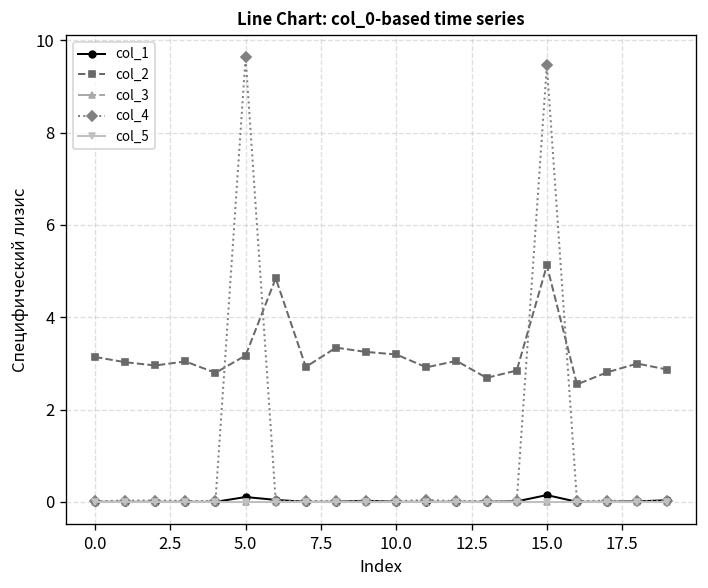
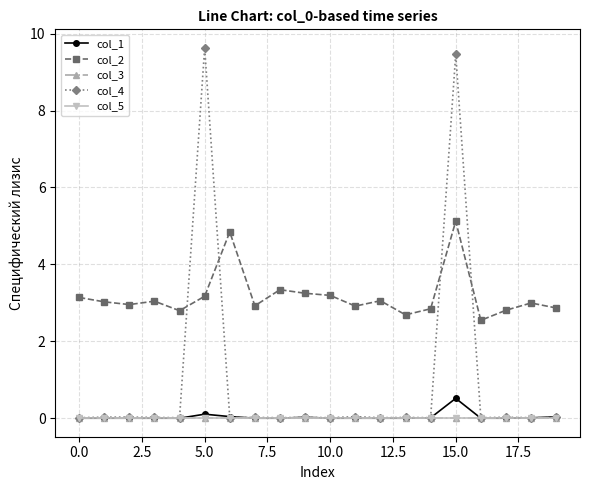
col_1, 15.0: 0.1 -> 0.5
